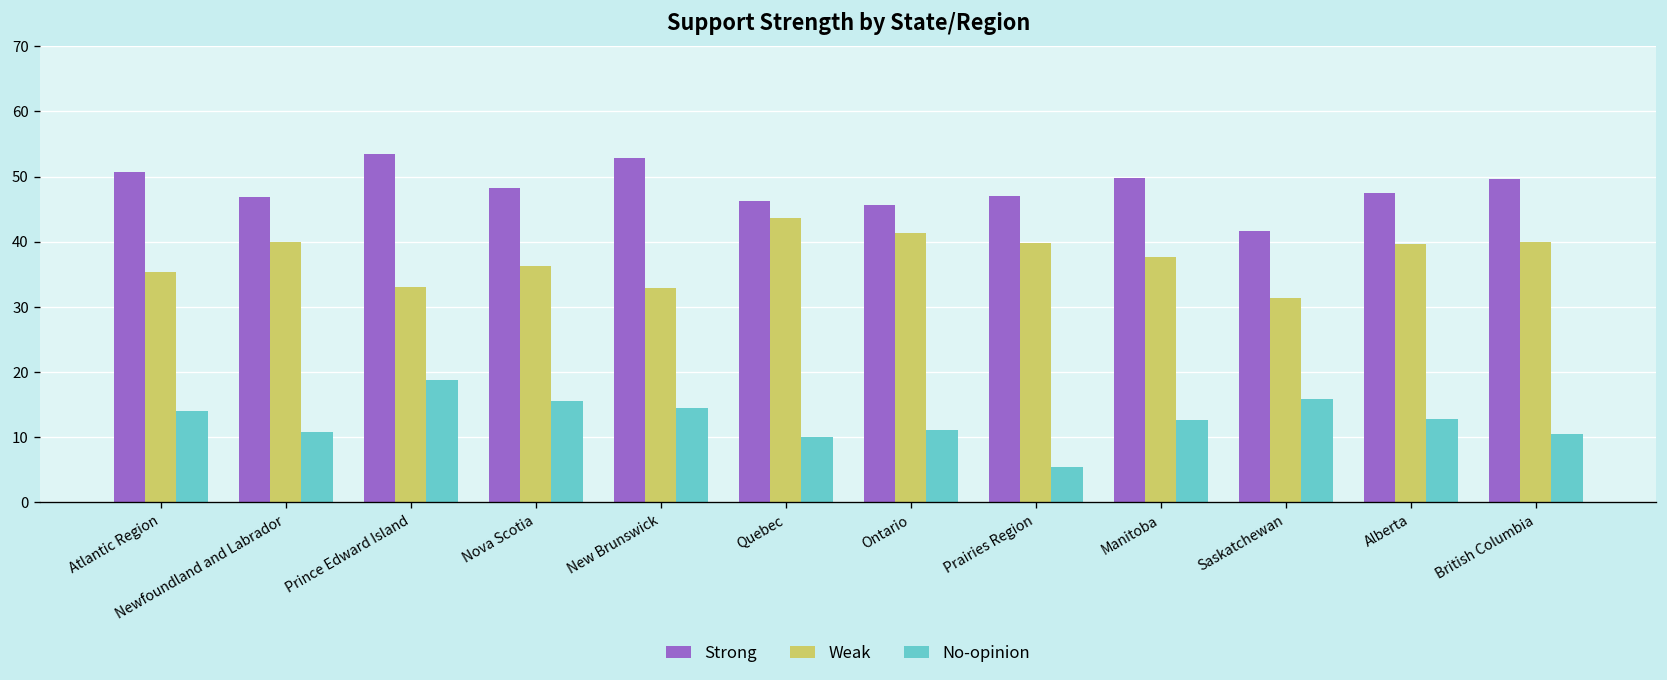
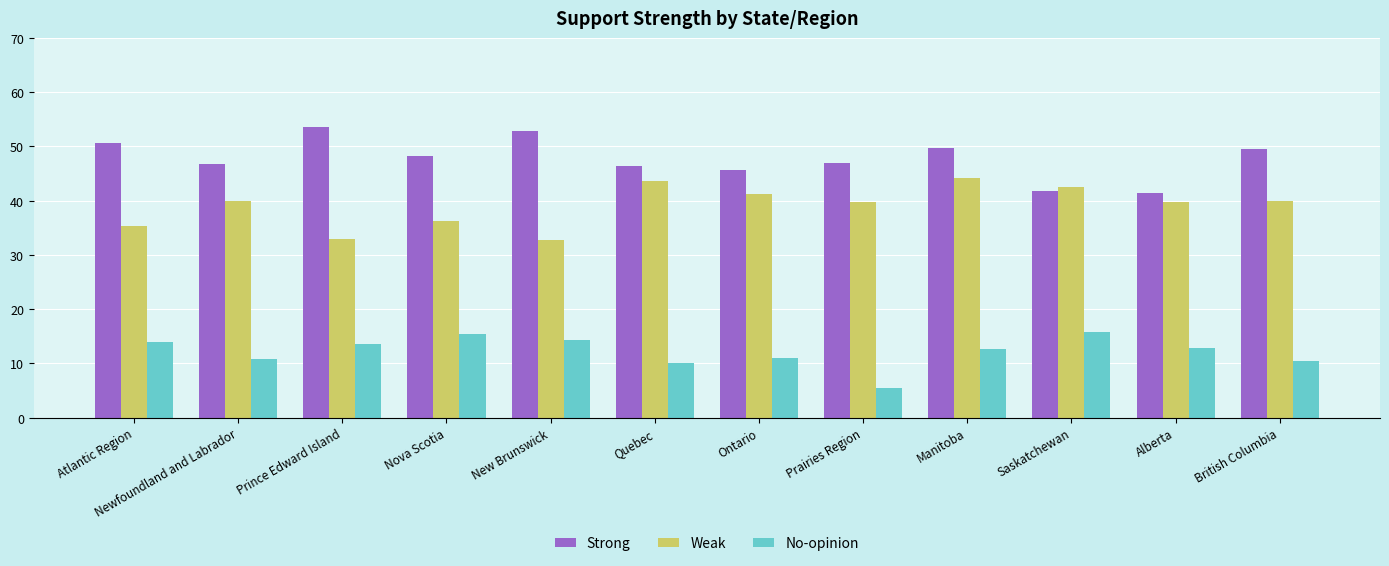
No-opinion, Prince Edward Island: 19 -> 14
Weak, Manitoba: 38 -> 44
Weak, Saskatchewan: 31 -> 43
Strong, Alberta: 48 -> 42
